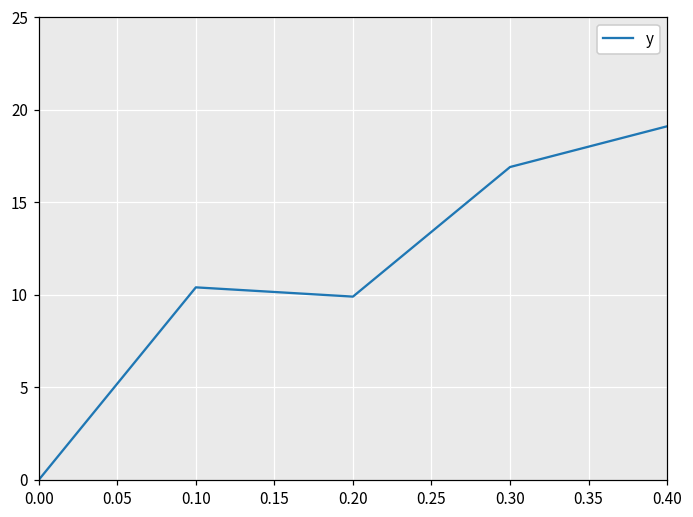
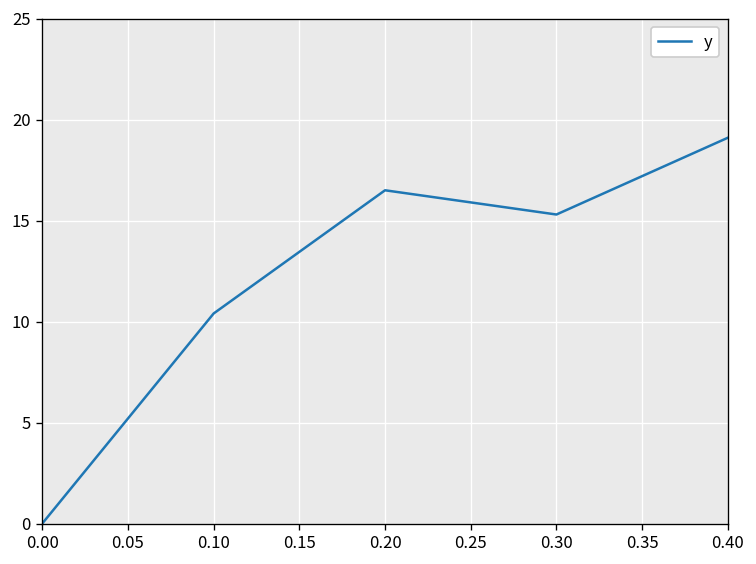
0.20: 9.9 -> 16.5
0.30: 16.9 -> 15.3
